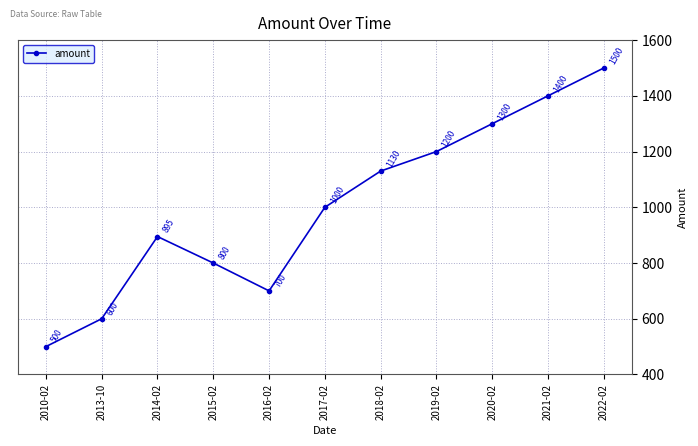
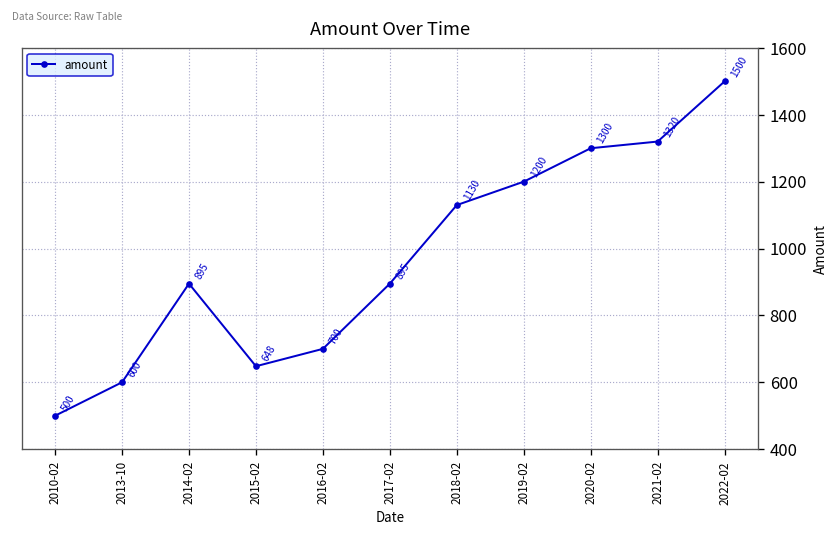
2015-02: 800 -> 648
2017-02: 1000 -> 895
2021-02: 1400 -> 1320
